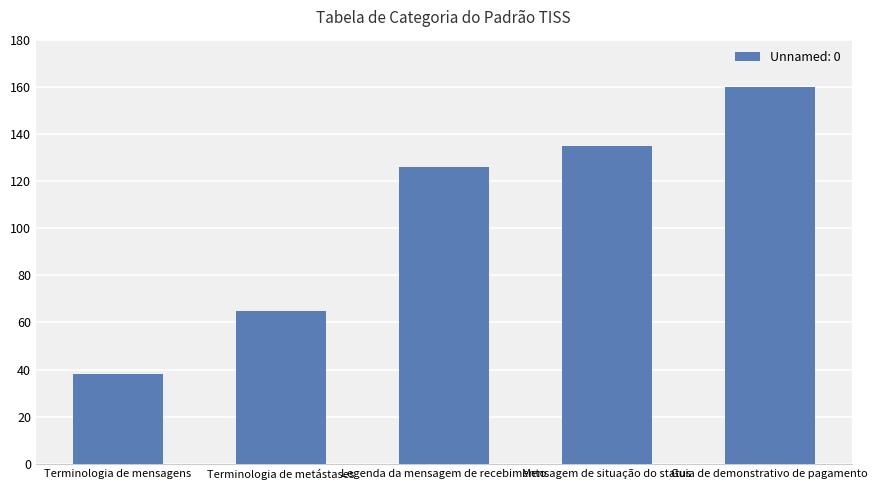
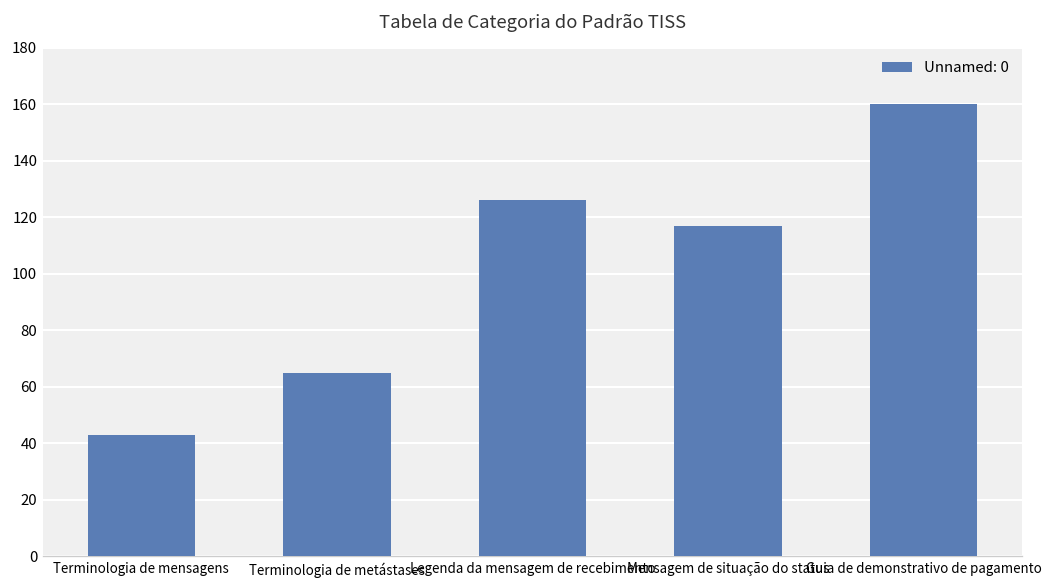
Terminologia de mensagens: 38 -> 43
Mensagem de situação do status: 135 -> 117
